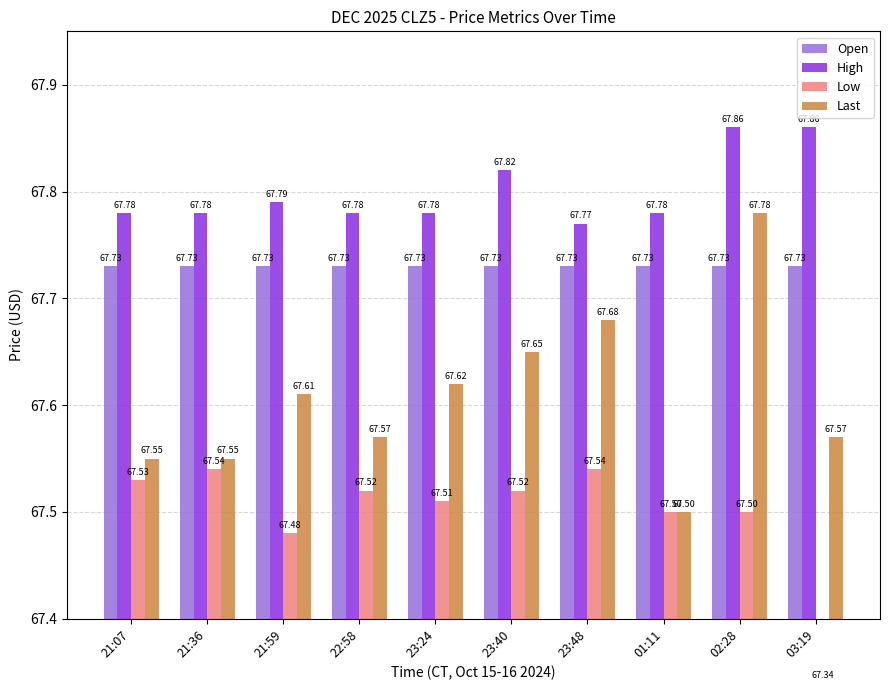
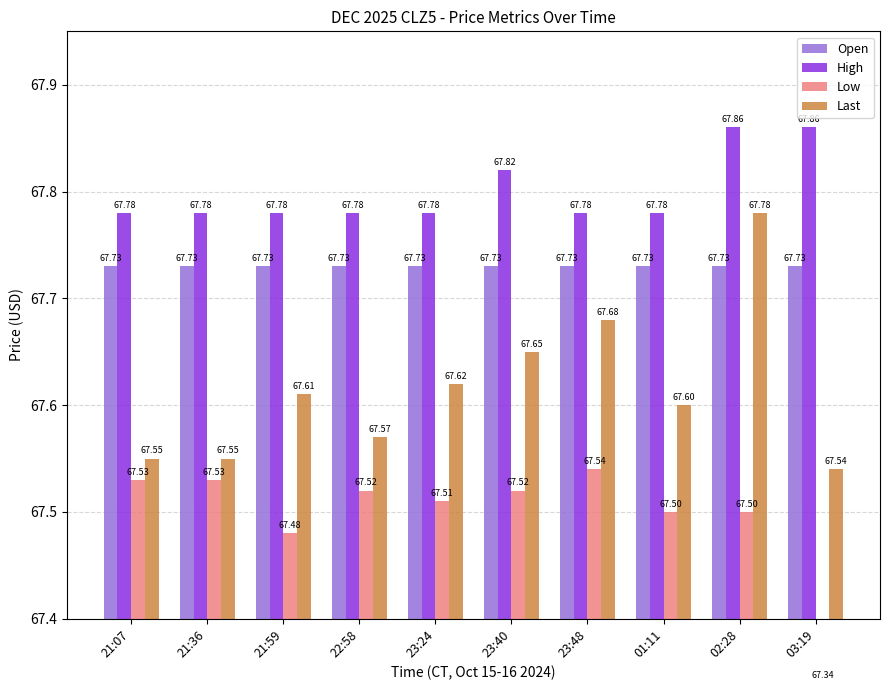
Low, 21:36: 67.54 -> 67.53
High, 21:59: 67.79 -> 67.78
High, 23:48: 67.77 -> 67.78
Last, 01:11: 67.50 -> 67.60
Last, 03:19: 67.57 -> 67.54
